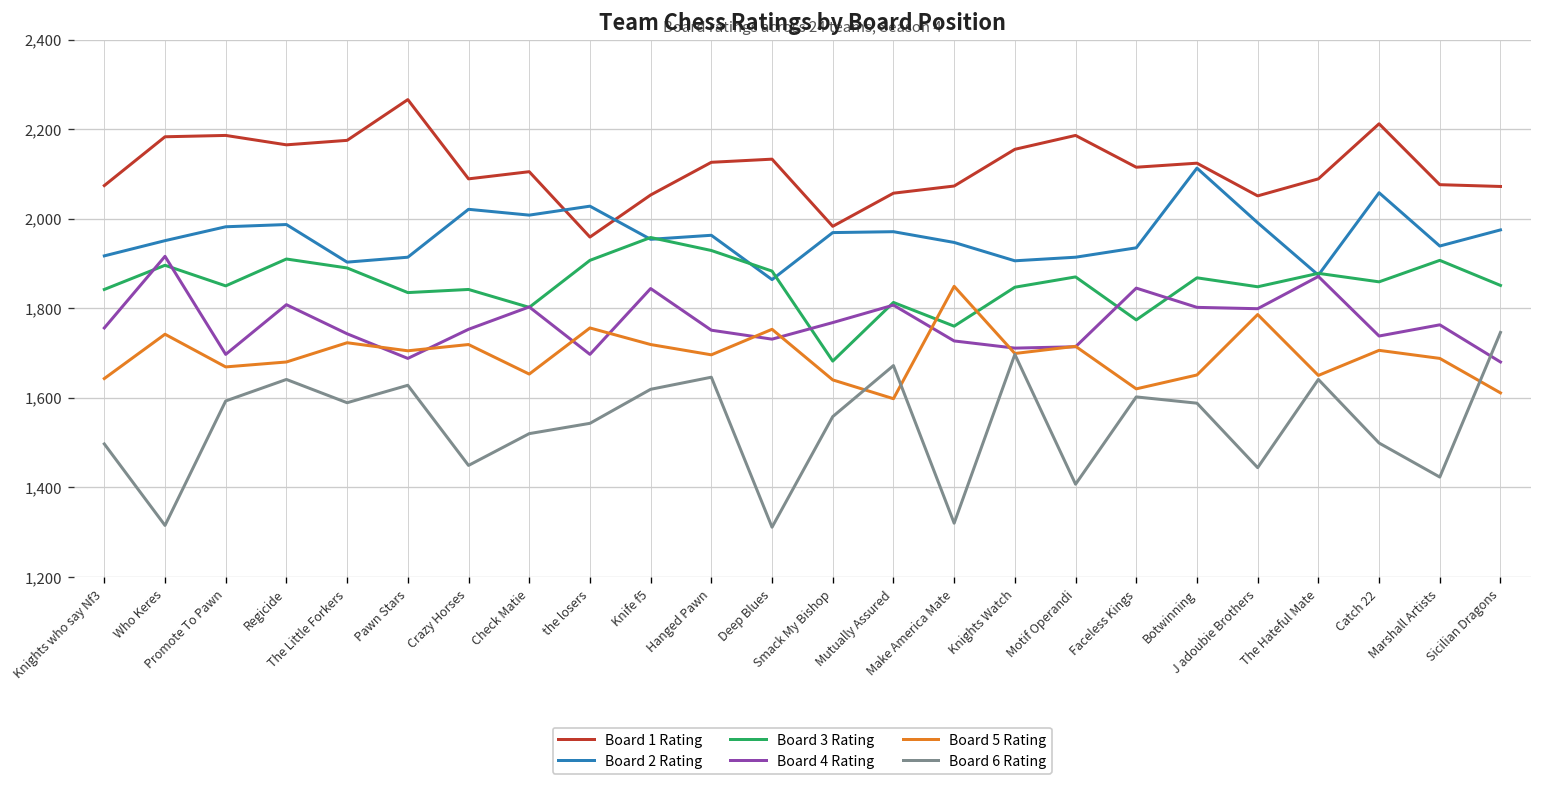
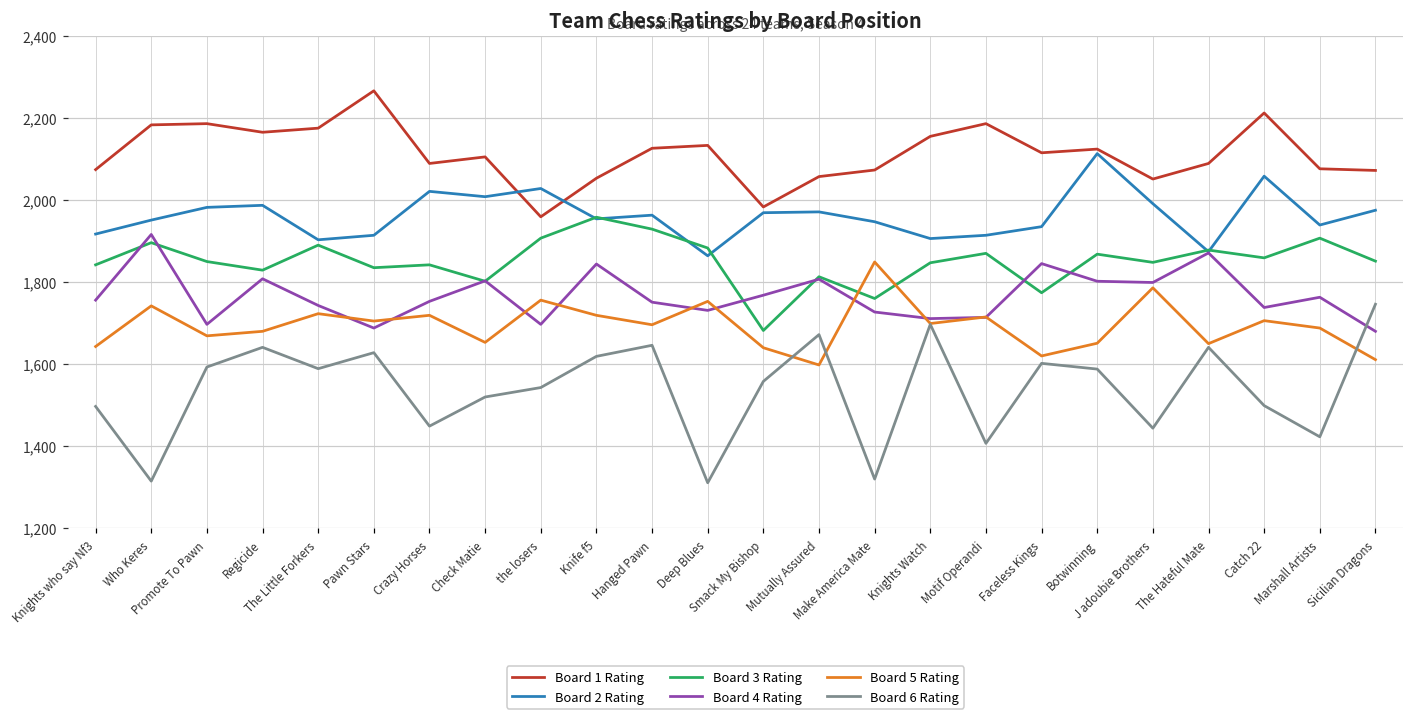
Board 3 Rating, Regicide: 1,910 -> 1,830
